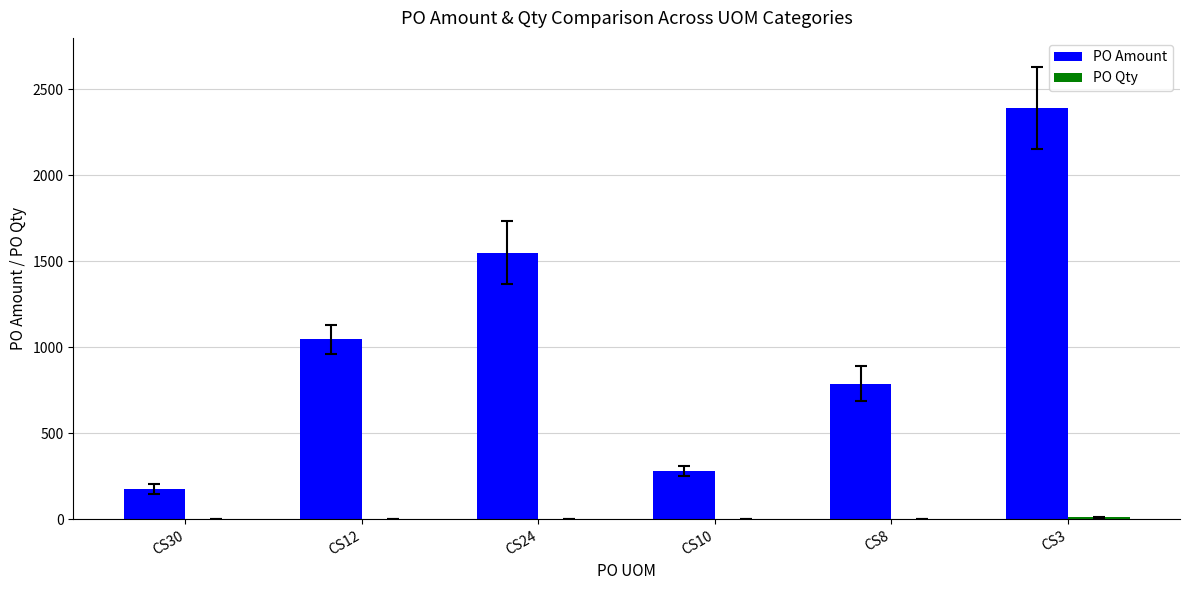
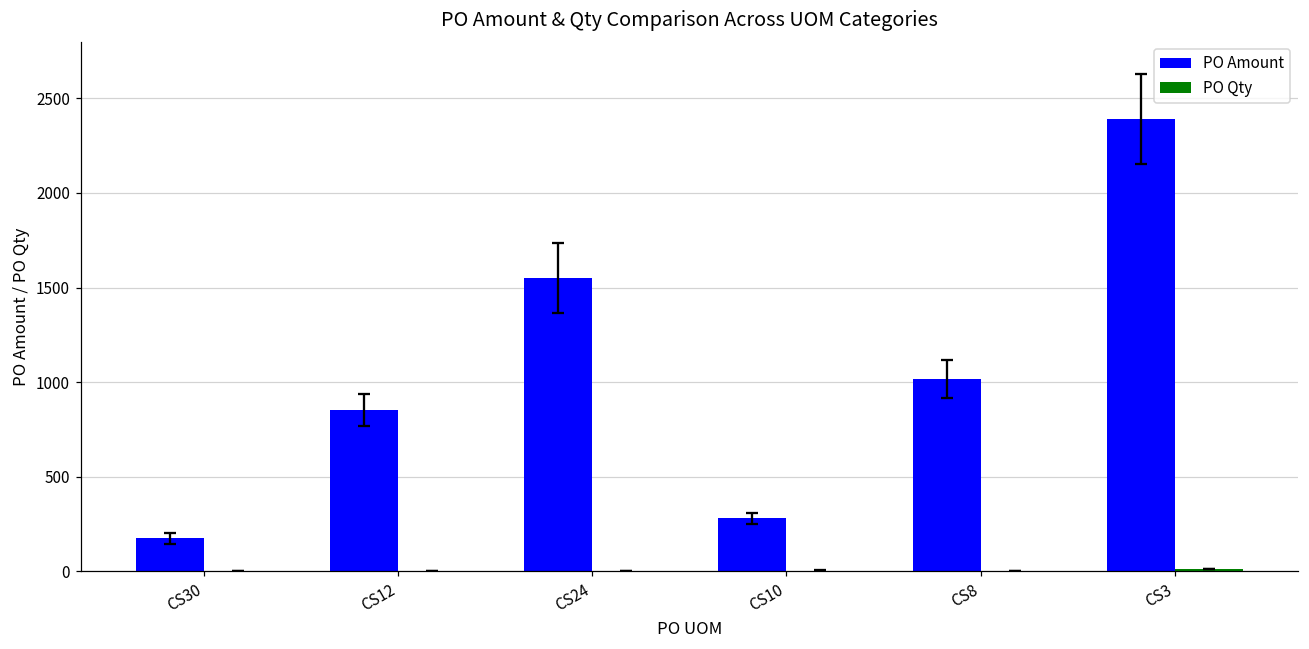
PO Amount, CS12: 1050 -> 850
PO Amount, CS8: 790 -> 1020
